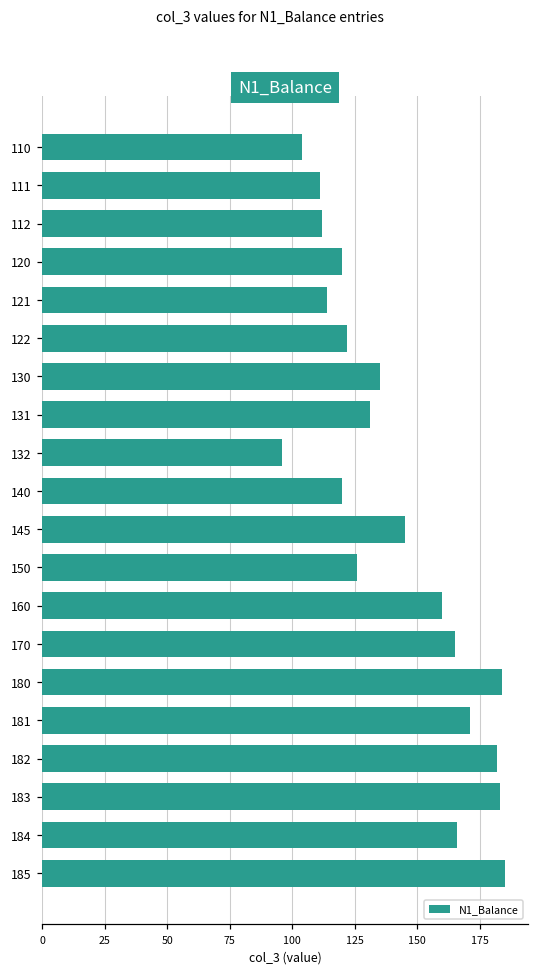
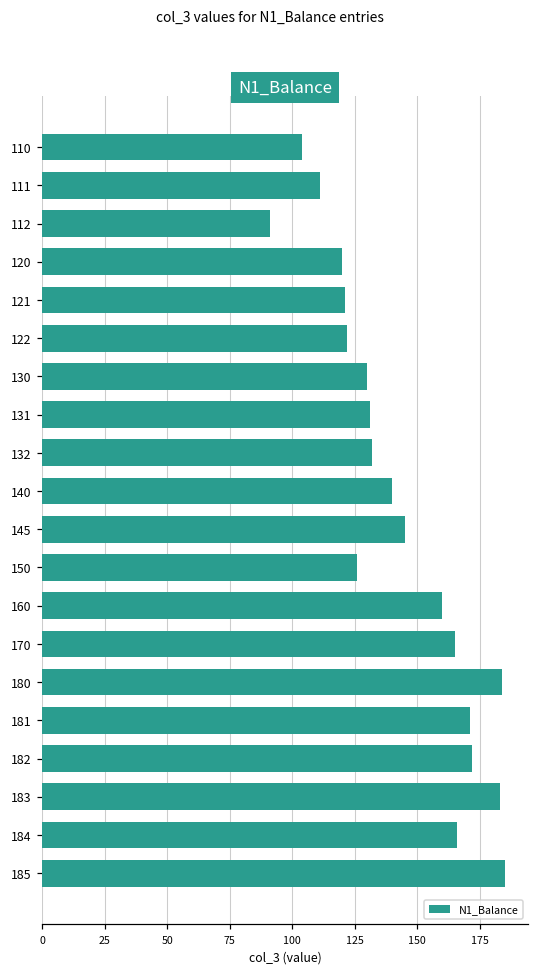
112: 112 -> 91
121: 114 -> 121
130: 135 -> 130
132: 96 -> 132
140: 120 -> 140
182: 182 -> 172
